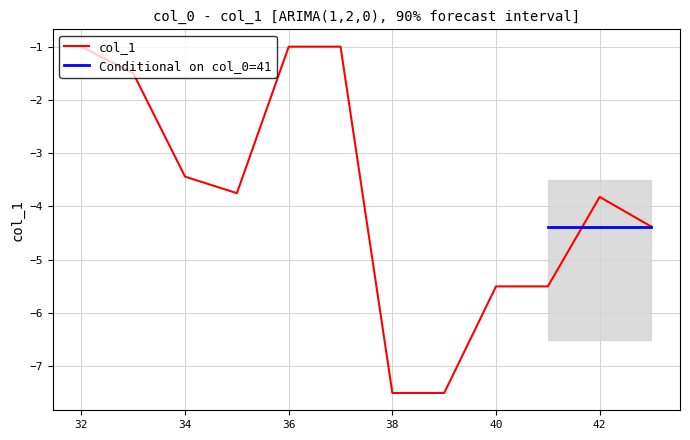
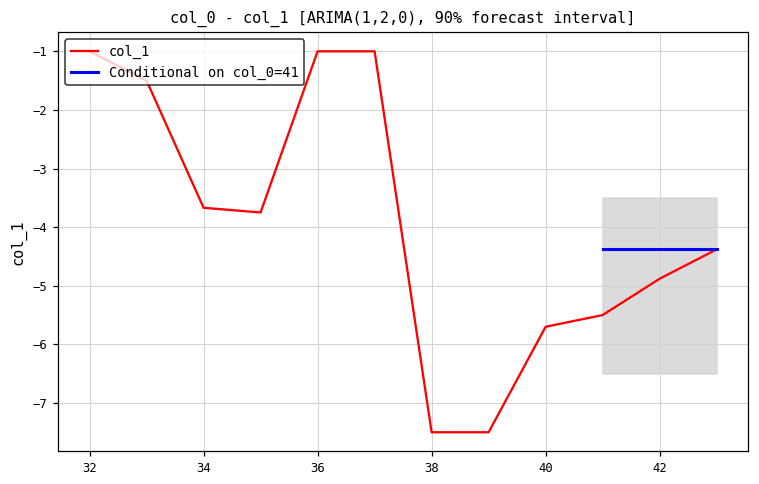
col_1, 34: -3.4 -> -3.7
col_1, 40: -5.5 -> -5.7
col_1, 42: -3.8 -> -4.9
